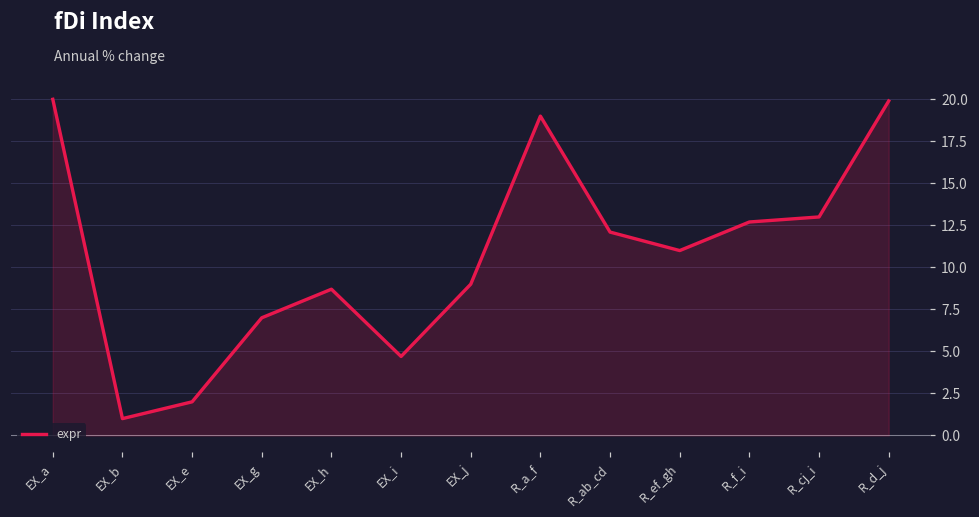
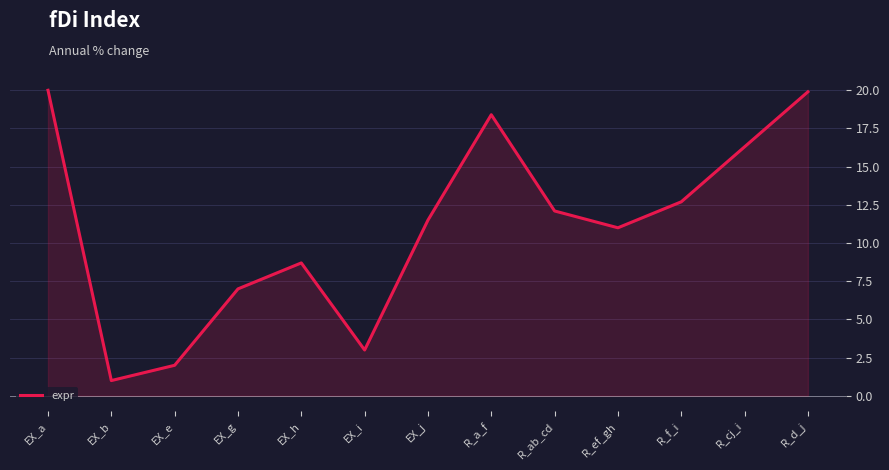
EX_i: 4.7 -> 3.0
EX_j: 9.0 -> 11.5
R_a_f: 19.0 -> 18.4
R_cj_i: 13.0 -> 16.3
